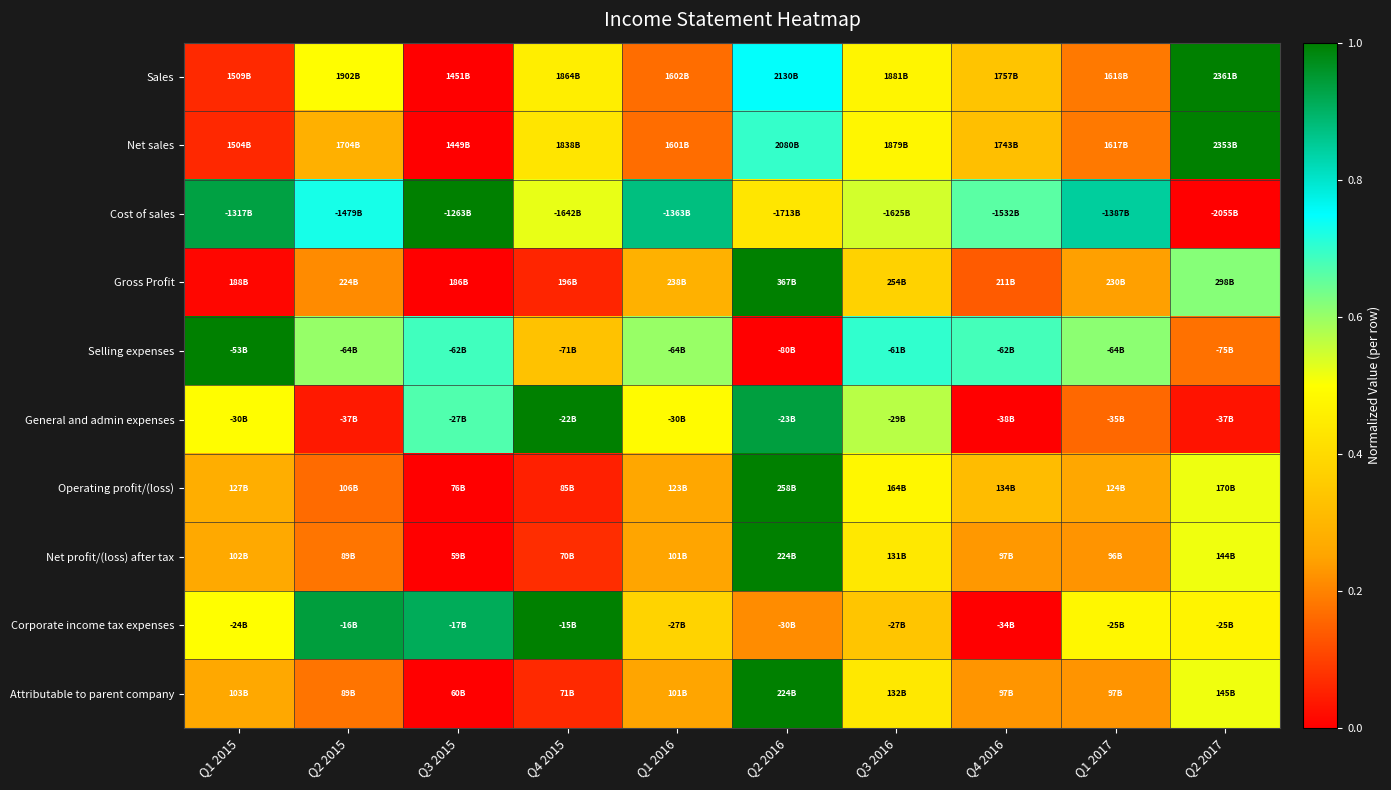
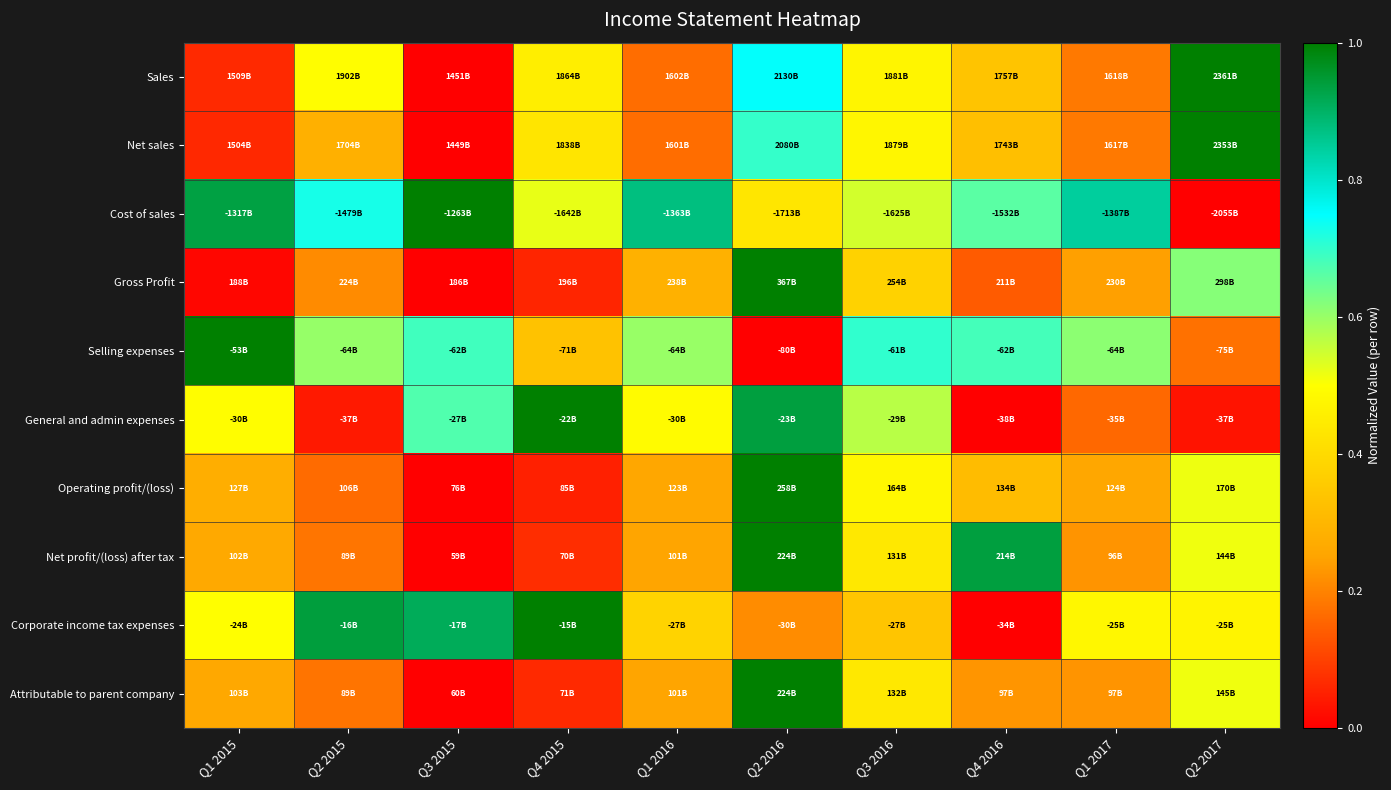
Net profit/(loss) after tax, Q4 2016: 97B -> 214B
